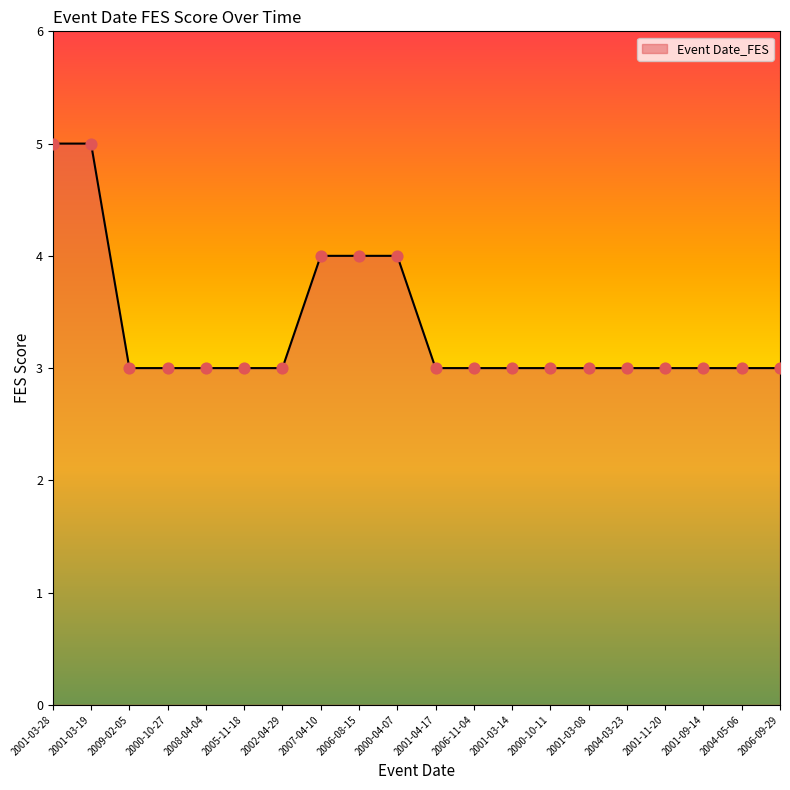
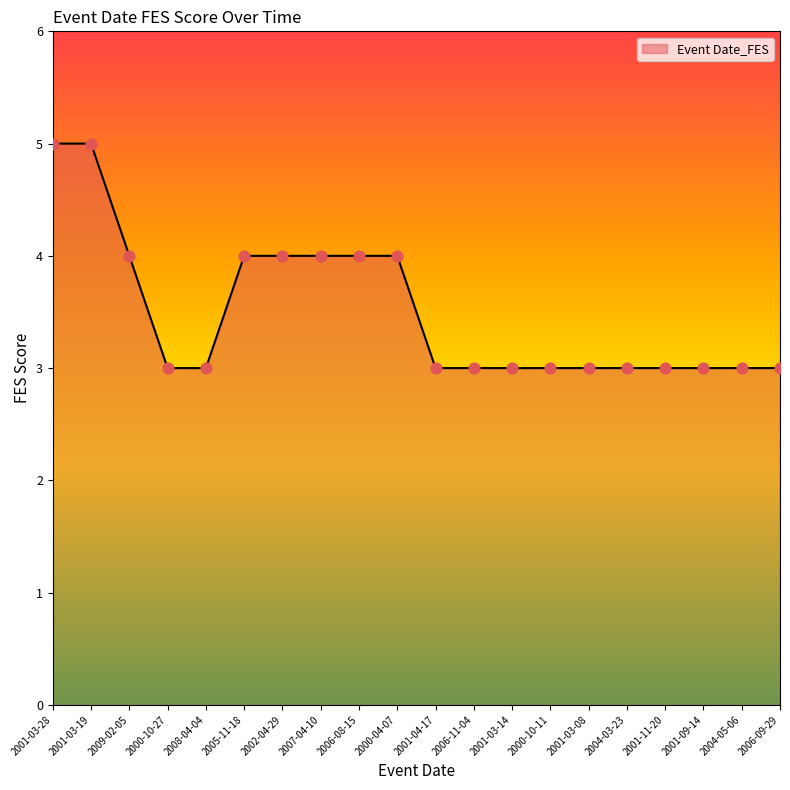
2009-02-05: 3 -> 4
2005-11-18: 3 -> 4
2002-04-29: 3 -> 4
